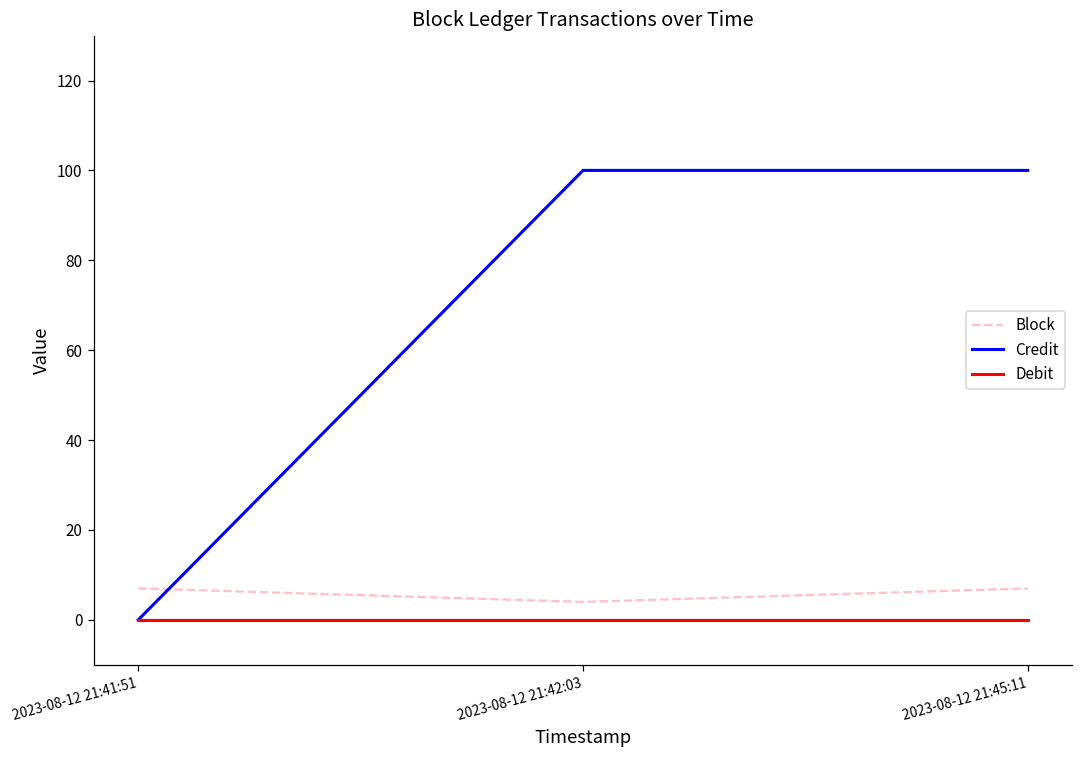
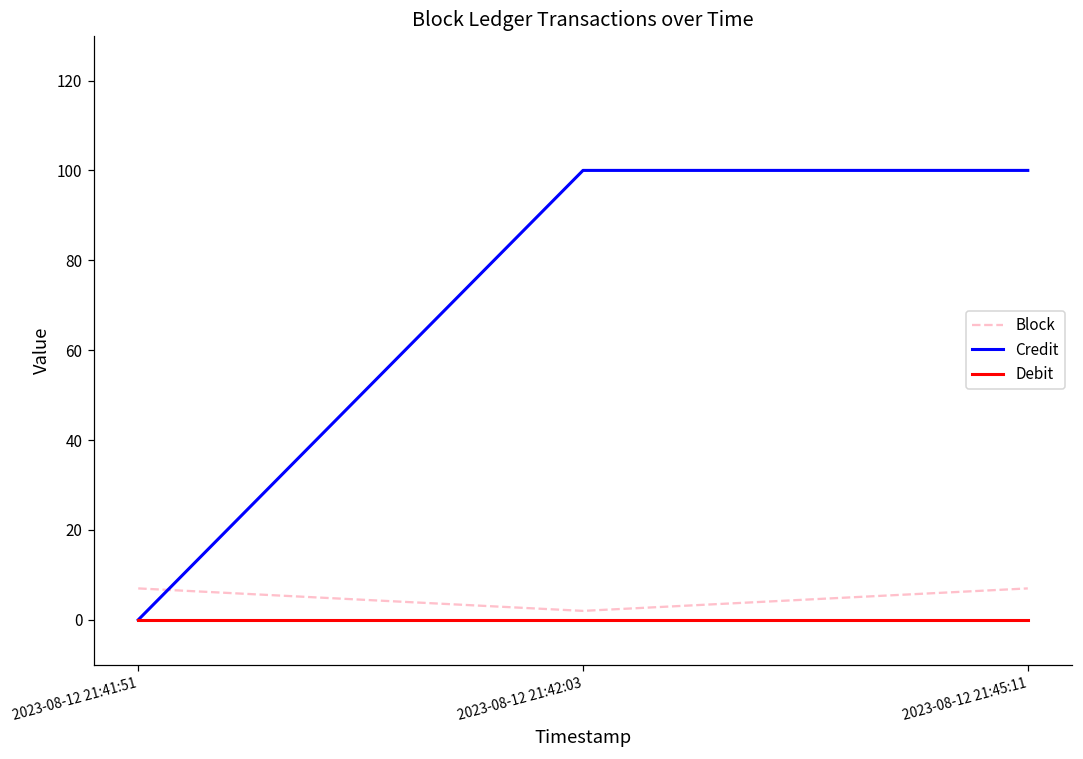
Block, 2023-08-12 21:42:03: 4 -> 2
